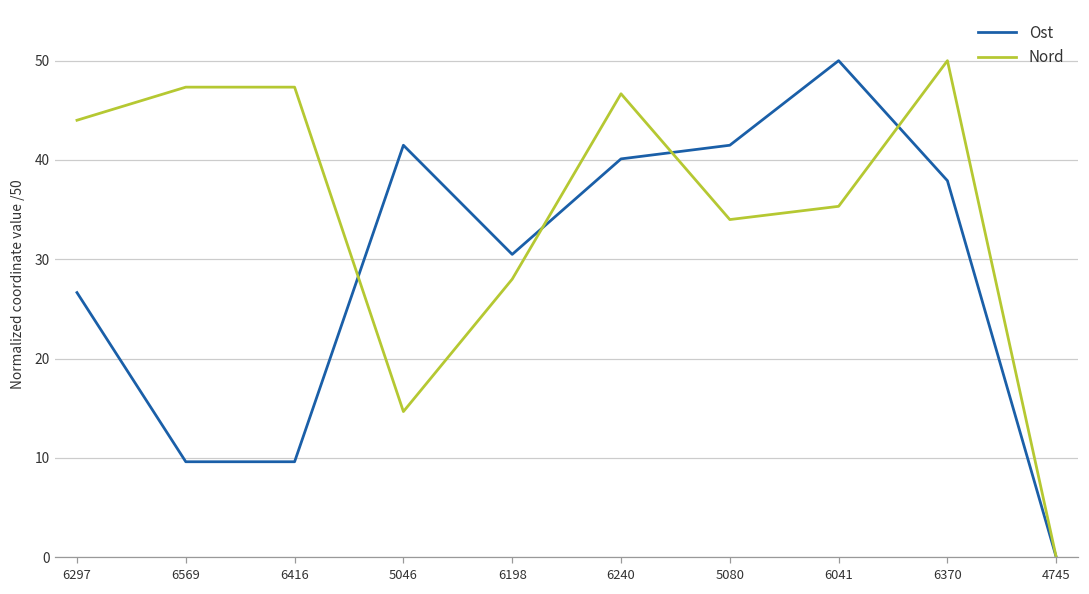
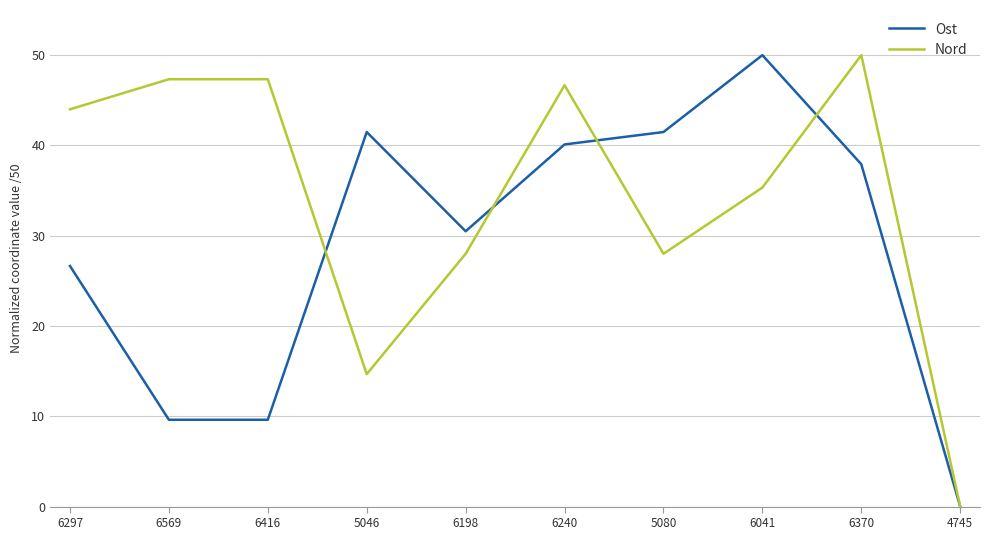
Nord, 5080: 34 -> 28
